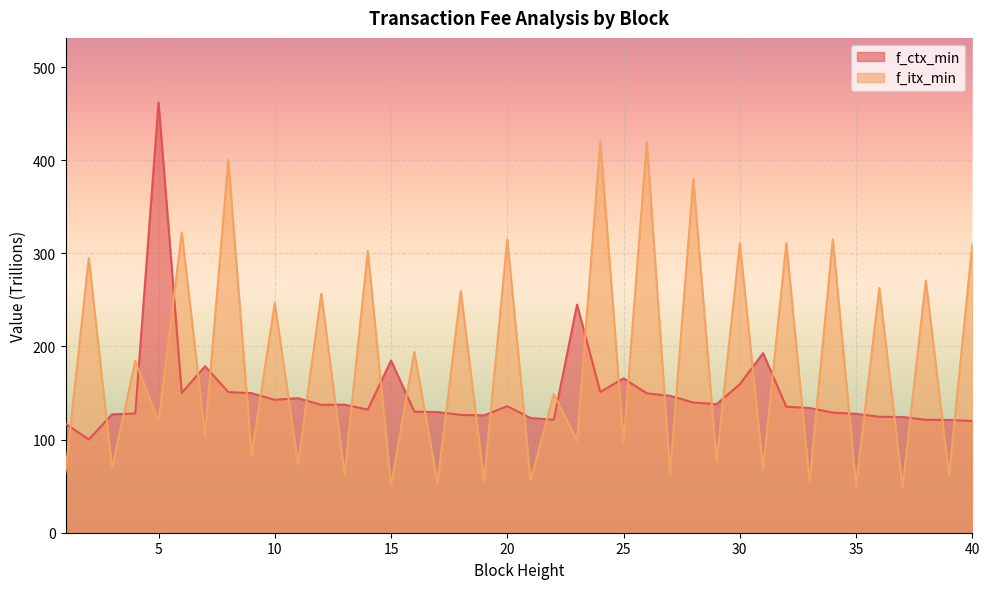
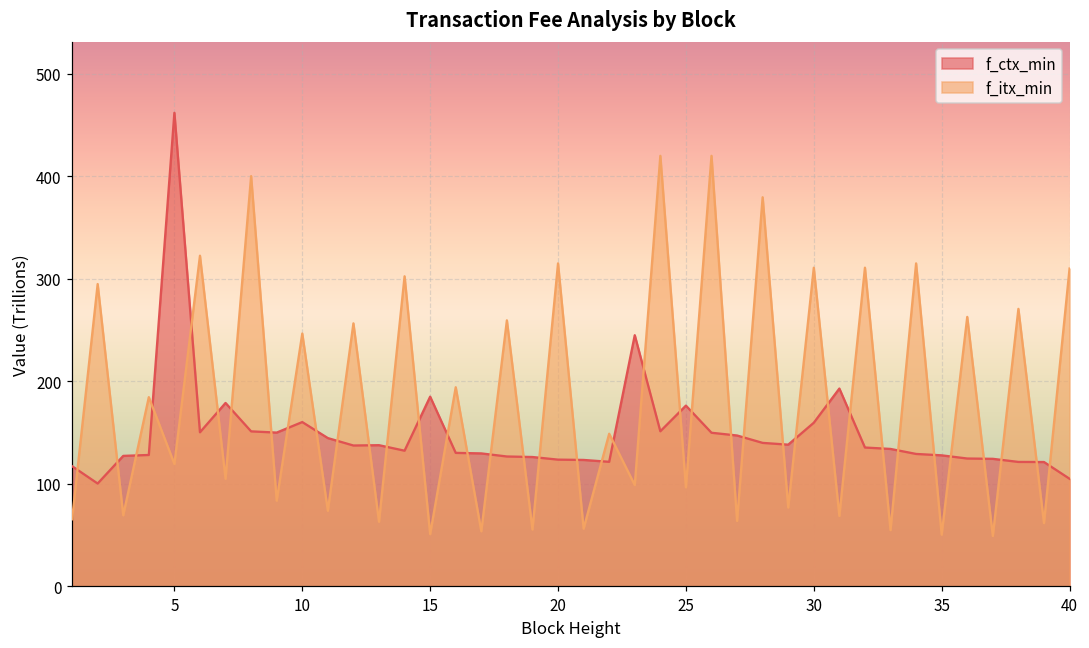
f_ctx_min, 10: 140 -> 160
f_ctx_min, 20: 140 -> 120
f_ctx_min, 25: 170 -> 180
f_ctx_min, 40: 120 -> 100
